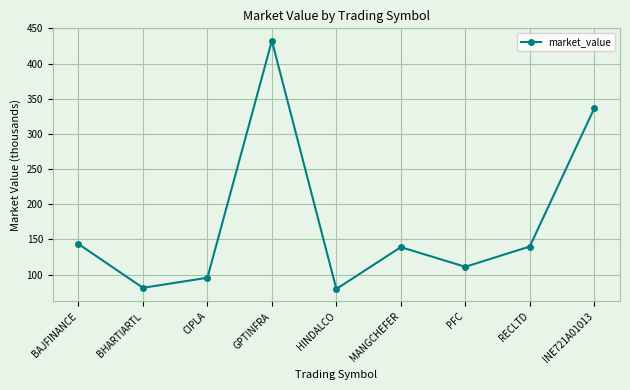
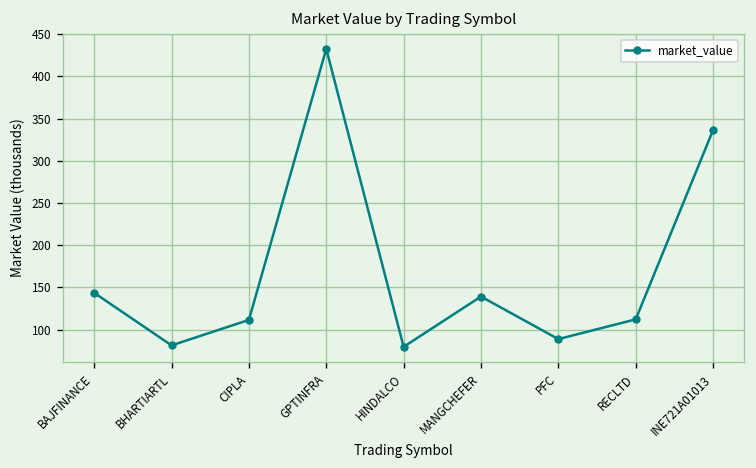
CIPLA: 100 -> 110
PFC: 110 -> 90
RECLTD: 140 -> 110
